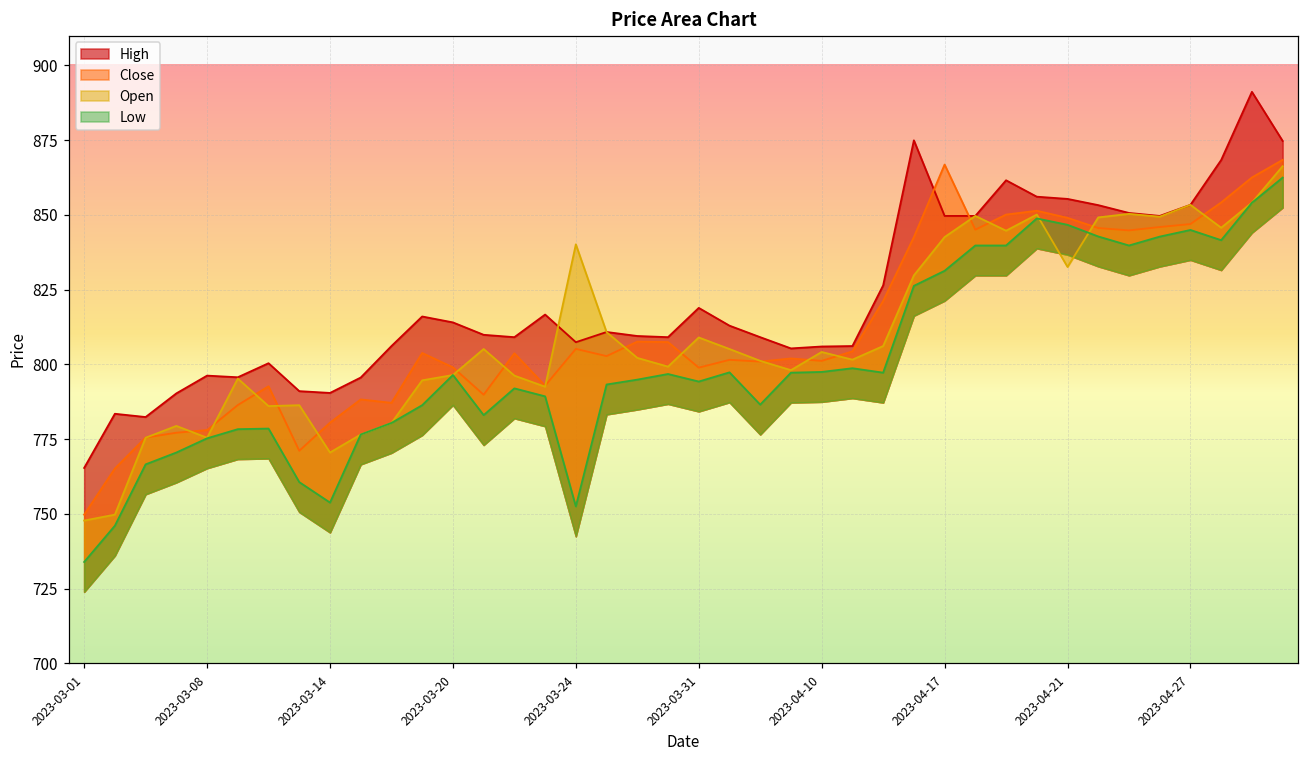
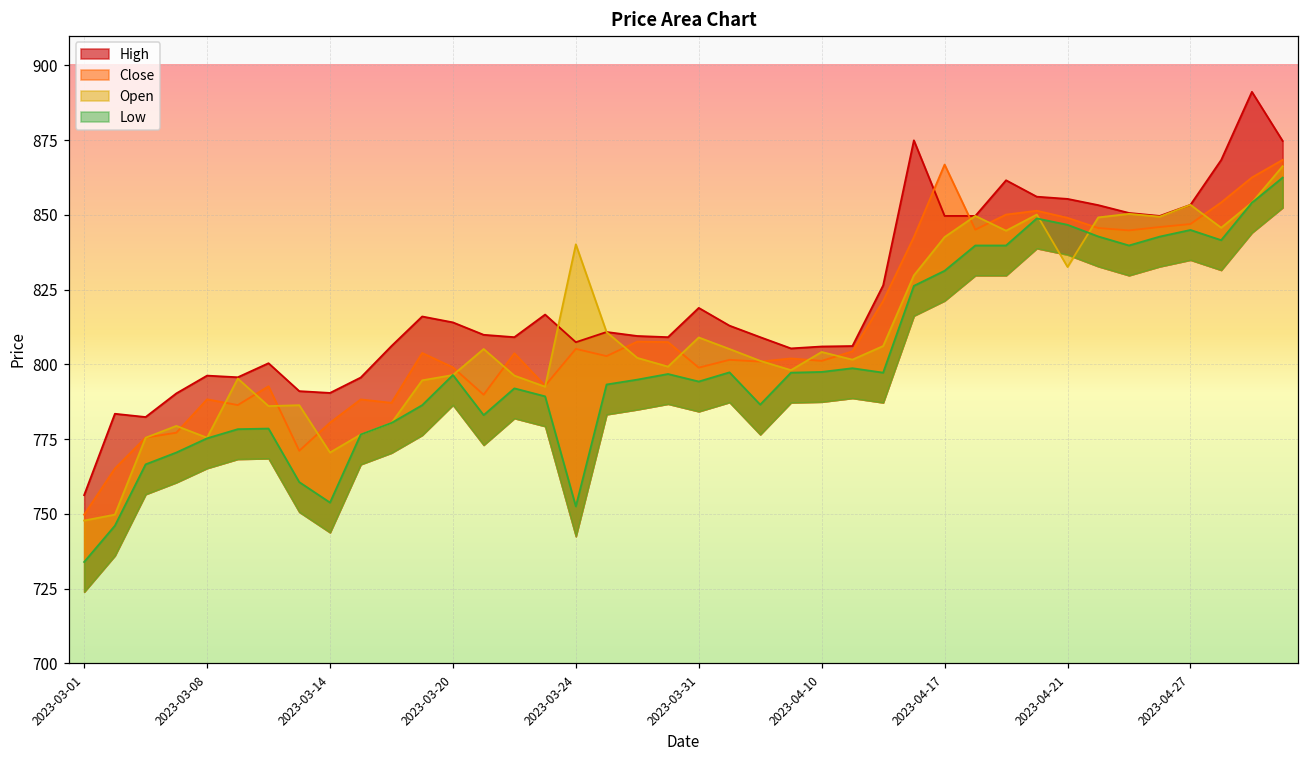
High, 2023-03-01: 765 -> 756
Close, 2023-03-08: 778 -> 788
